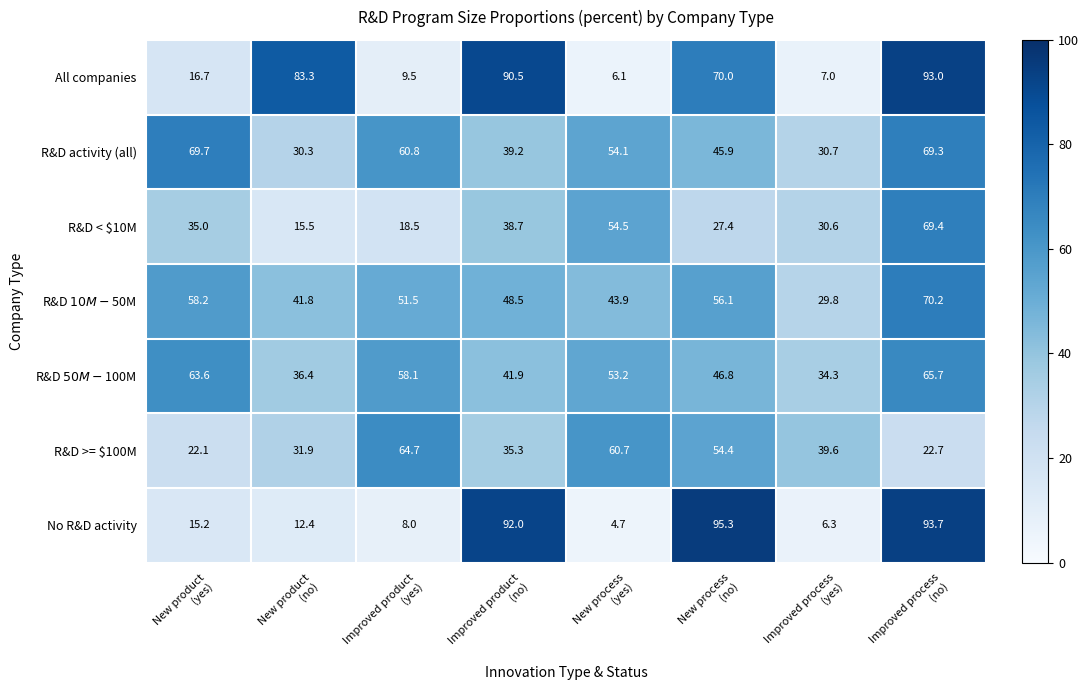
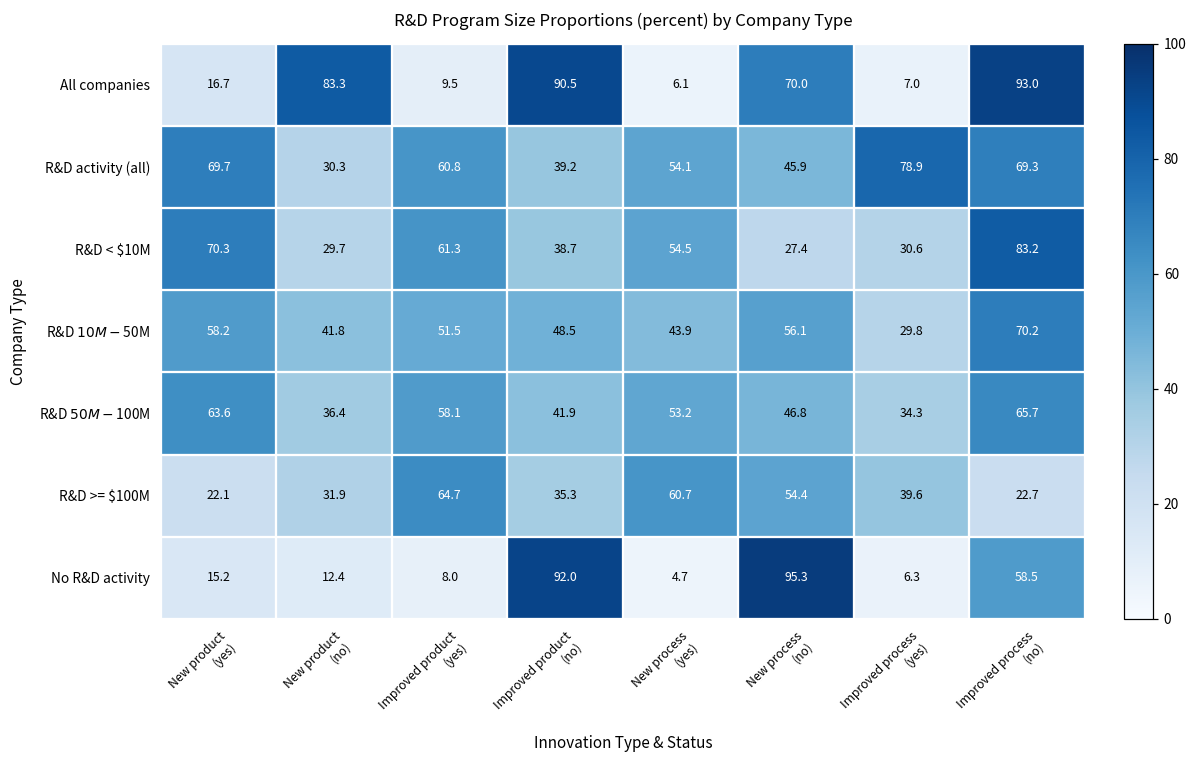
R&D activity (all), Improved process (yes): 30.7 -> 78.9
R&D < $10M, New product (yes): 35.0 -> 70.3
R&D < $10M, New product (no): 15.5 -> 29.7
R&D < $10M, Improved product (yes): 18.5 -> 61.3
R&D < $10M, Improved process (no): 69.4 -> 83.2
No R&D activity, Improved process (no): 93.7 -> 58.5
